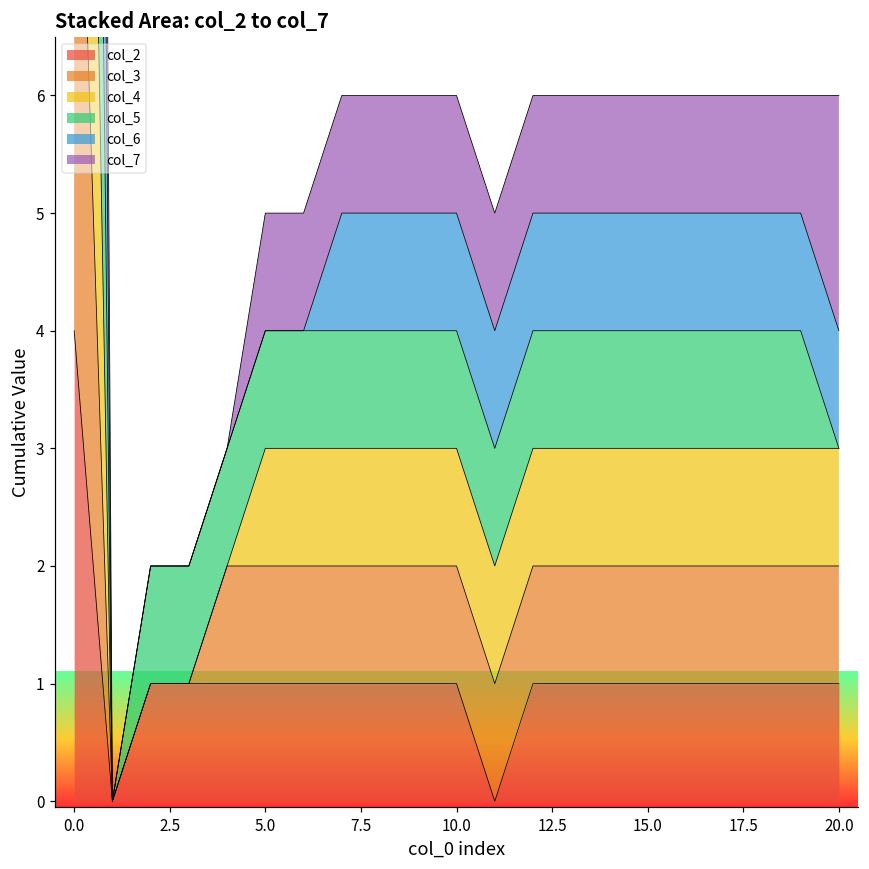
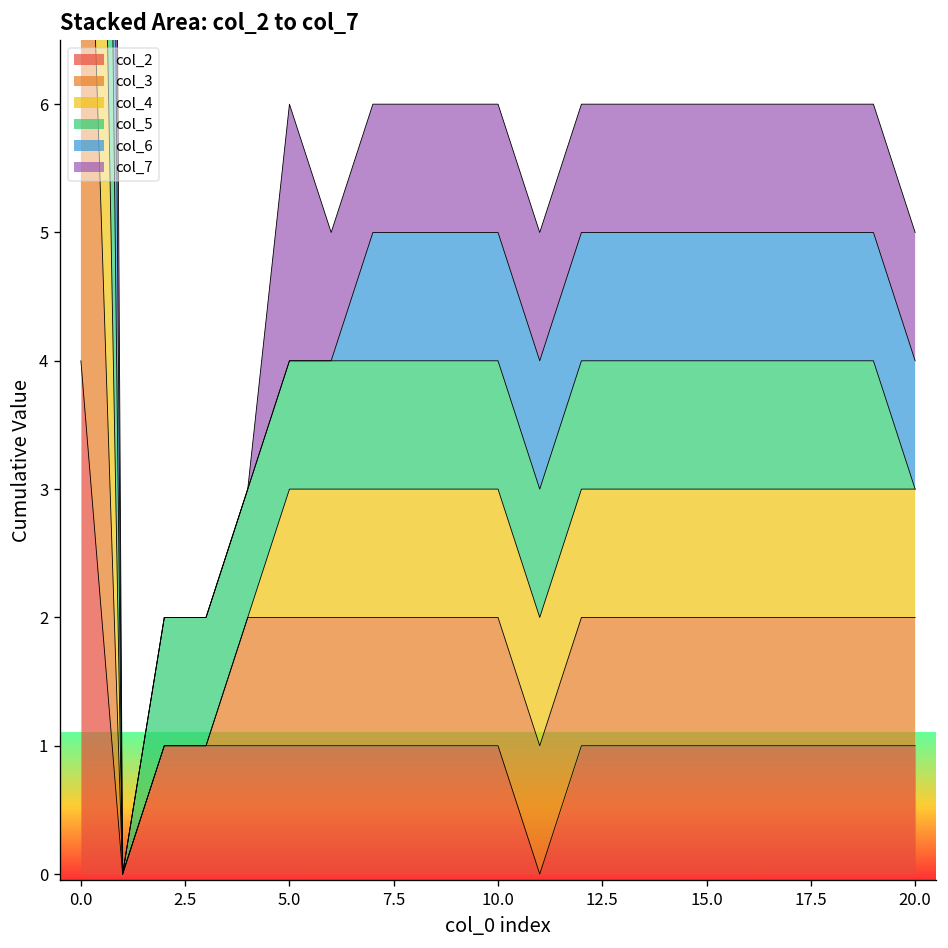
col_7, 5.0: 1 -> 2
col_7, 20.0: 2 -> 1
